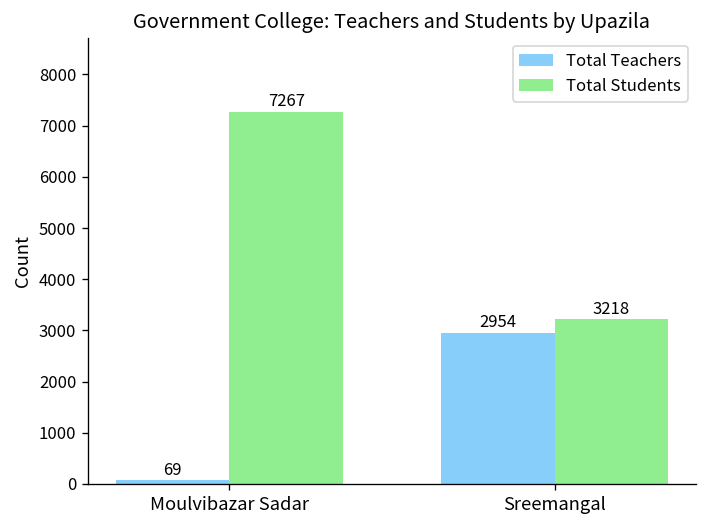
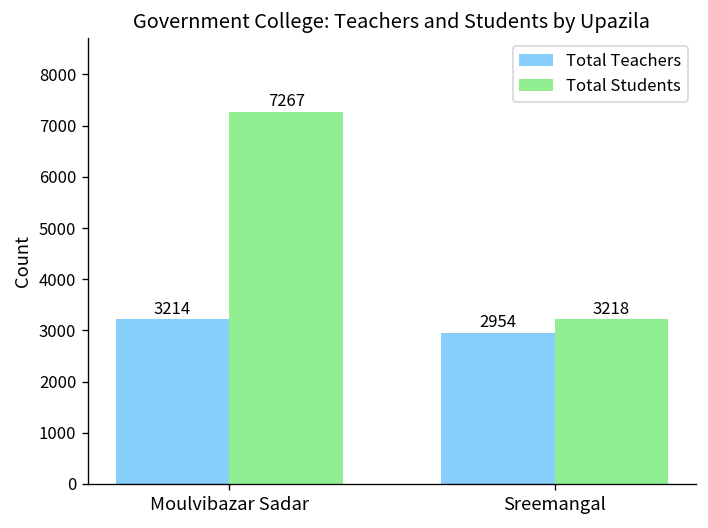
Total Teachers, Moulvibazar Sadar: 69 -> 3214
